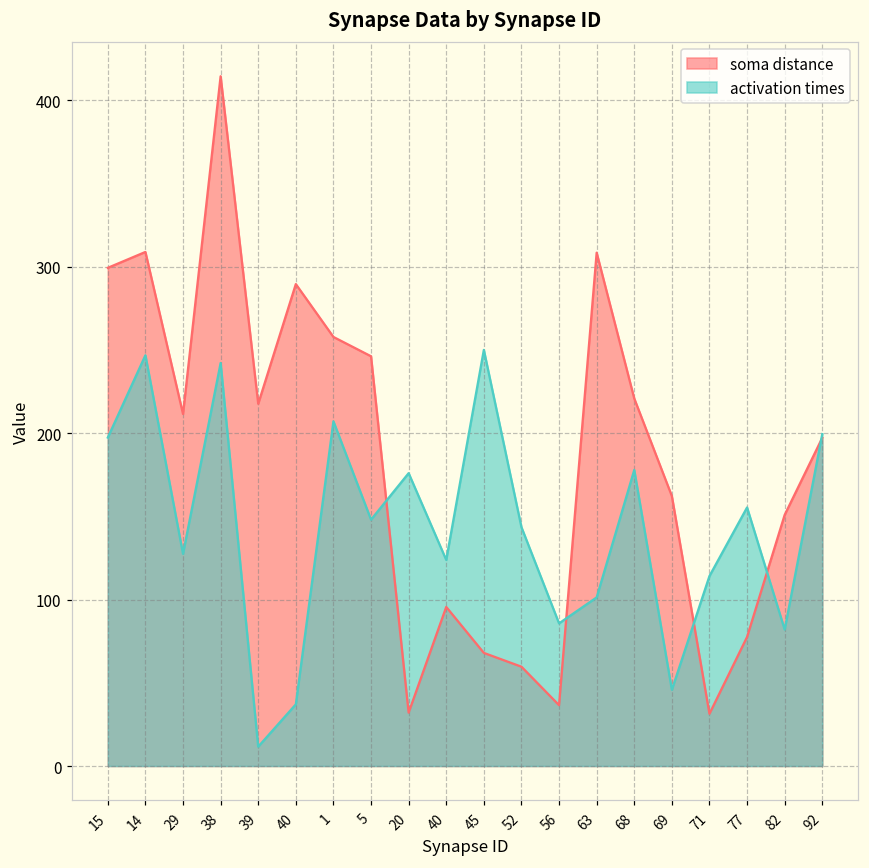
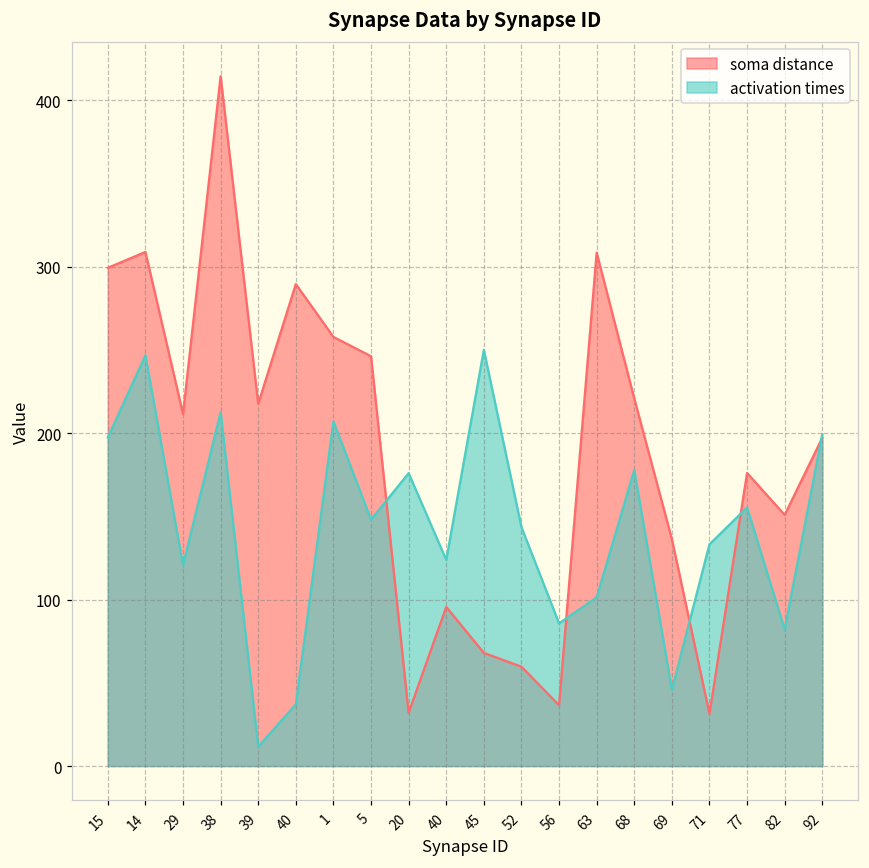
activation times, 29: 127 -> 121
activation times, 38: 242 -> 213
soma distance, 69: 162 -> 136
activation times, 71: 114 -> 133
soma distance, 77: 78 -> 176
